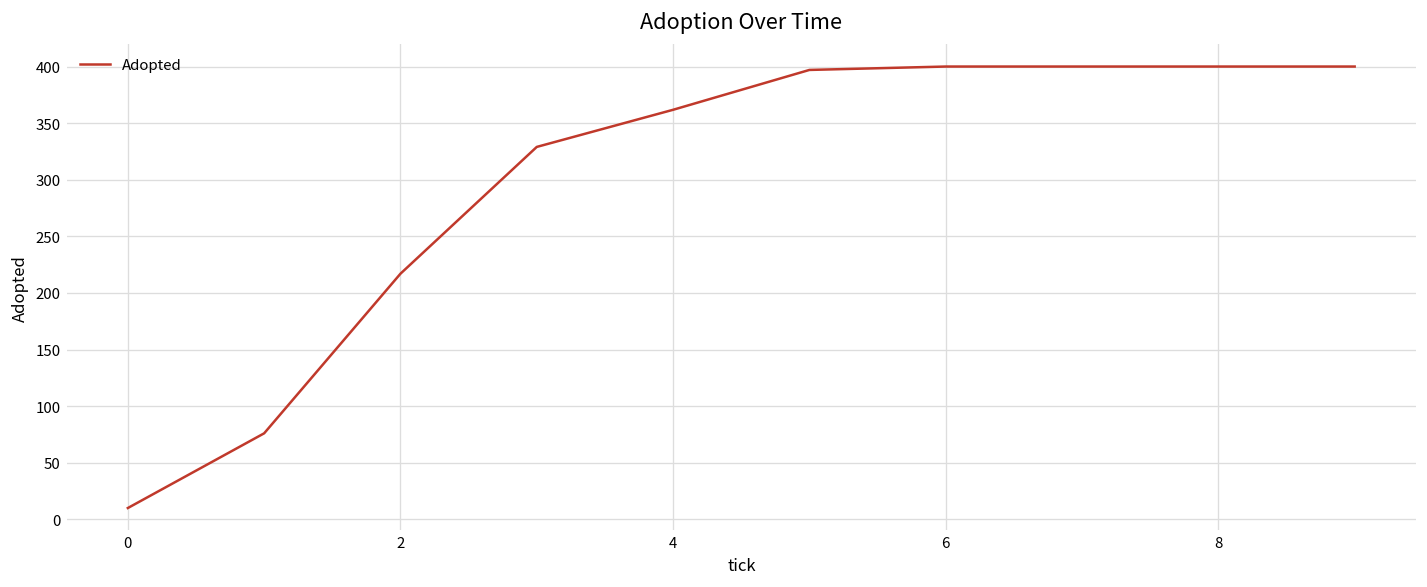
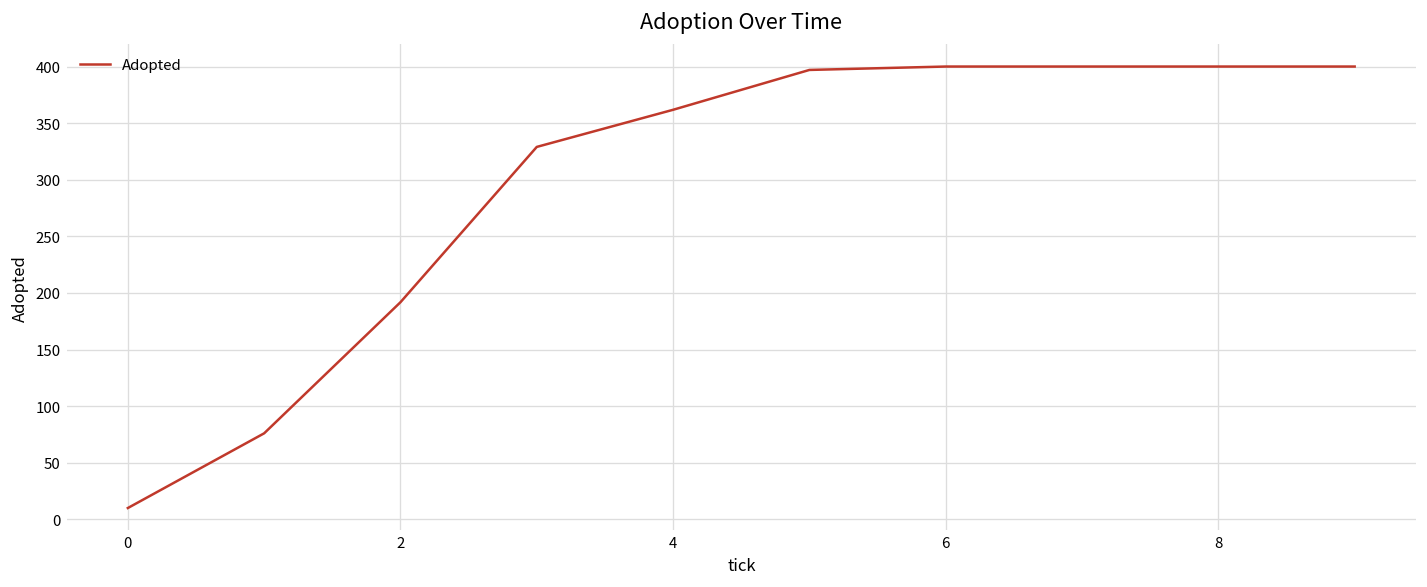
2: 220 -> 190
